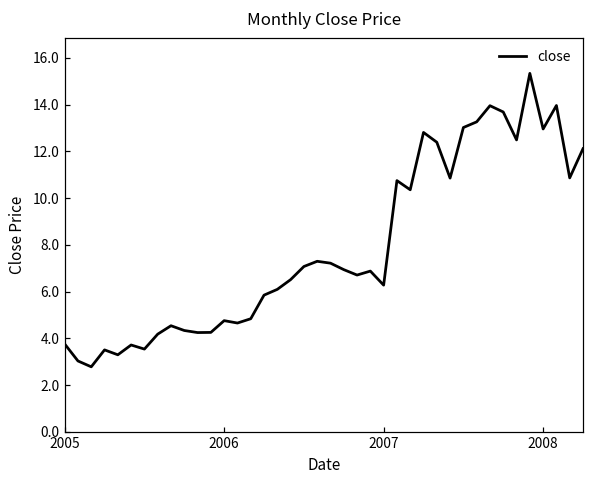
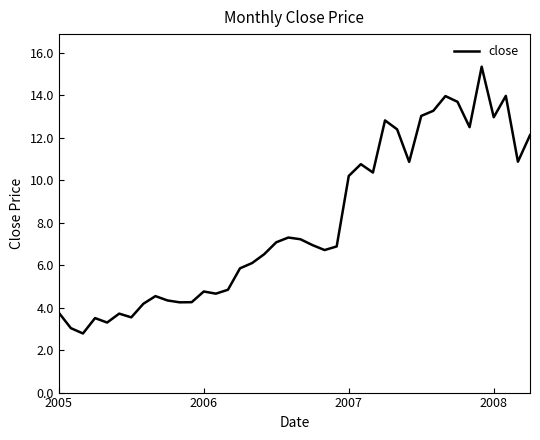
2007: 6.3 -> 10.2
